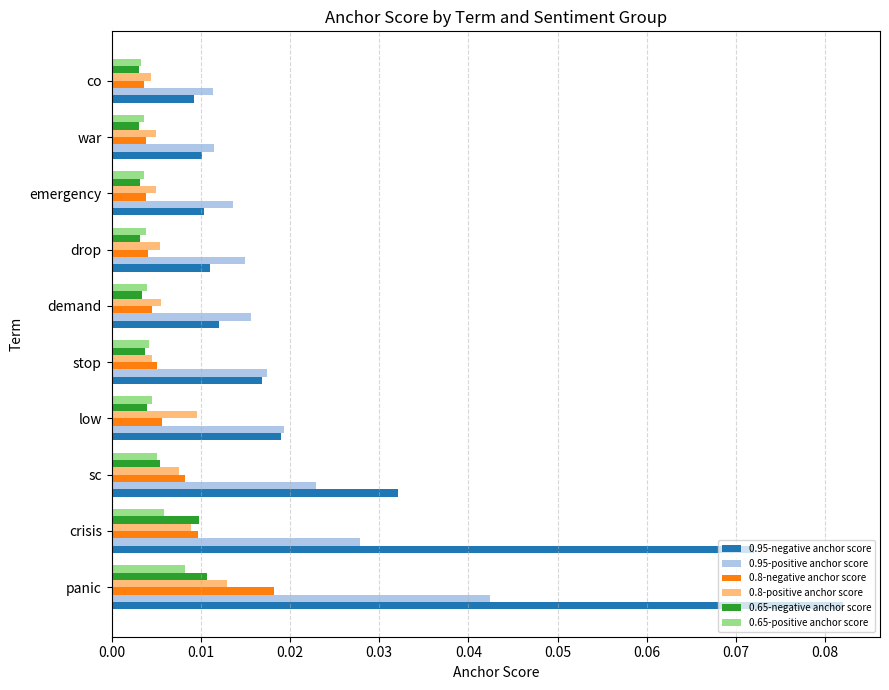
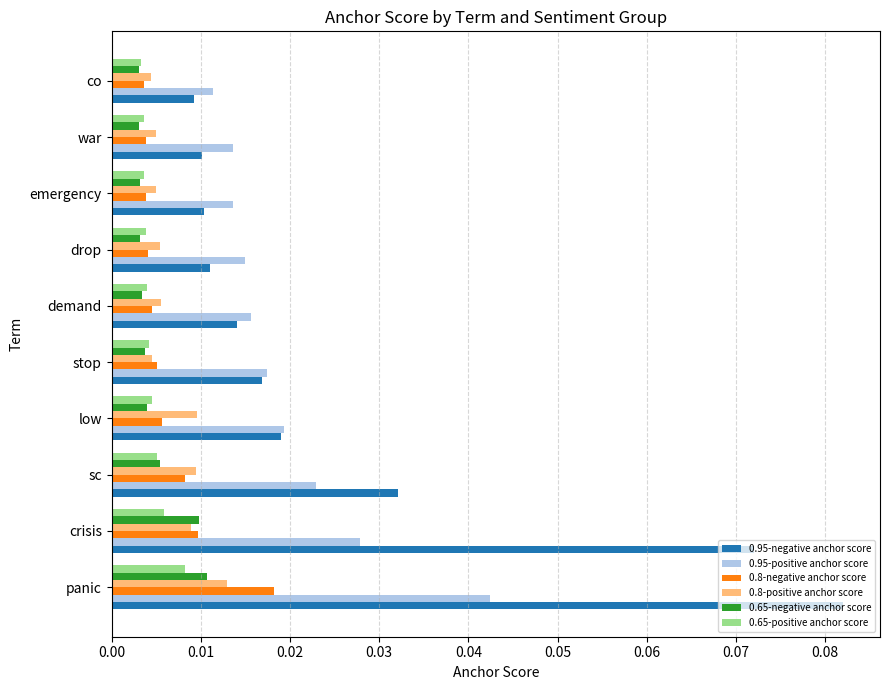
0.95-positive anchor score, war: 0.012 -> 0.014
0.95-negative anchor score, demand: 0.012 -> 0.014
0.8-positive anchor score, sc: 0.008 -> 0.009
